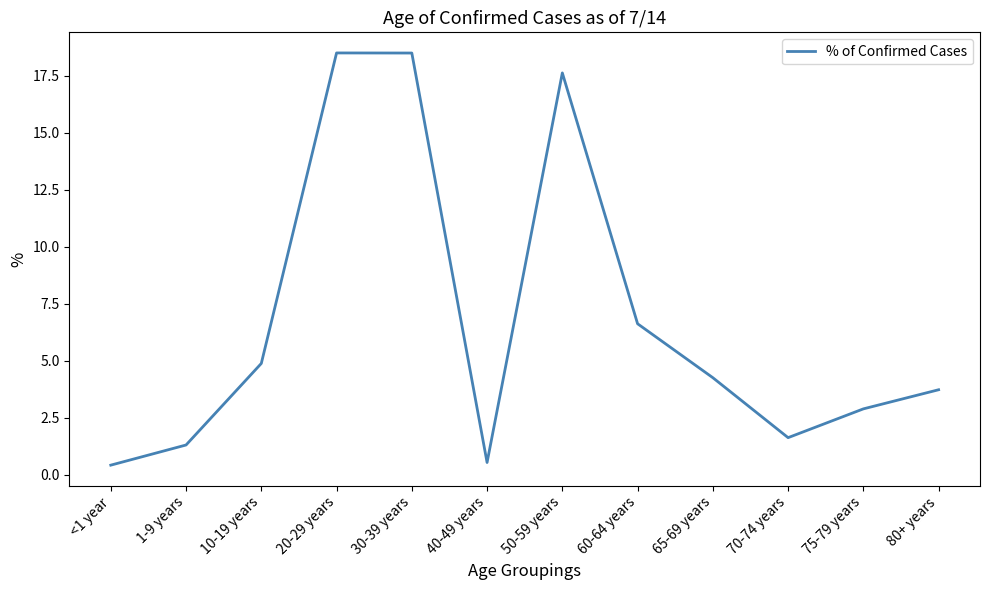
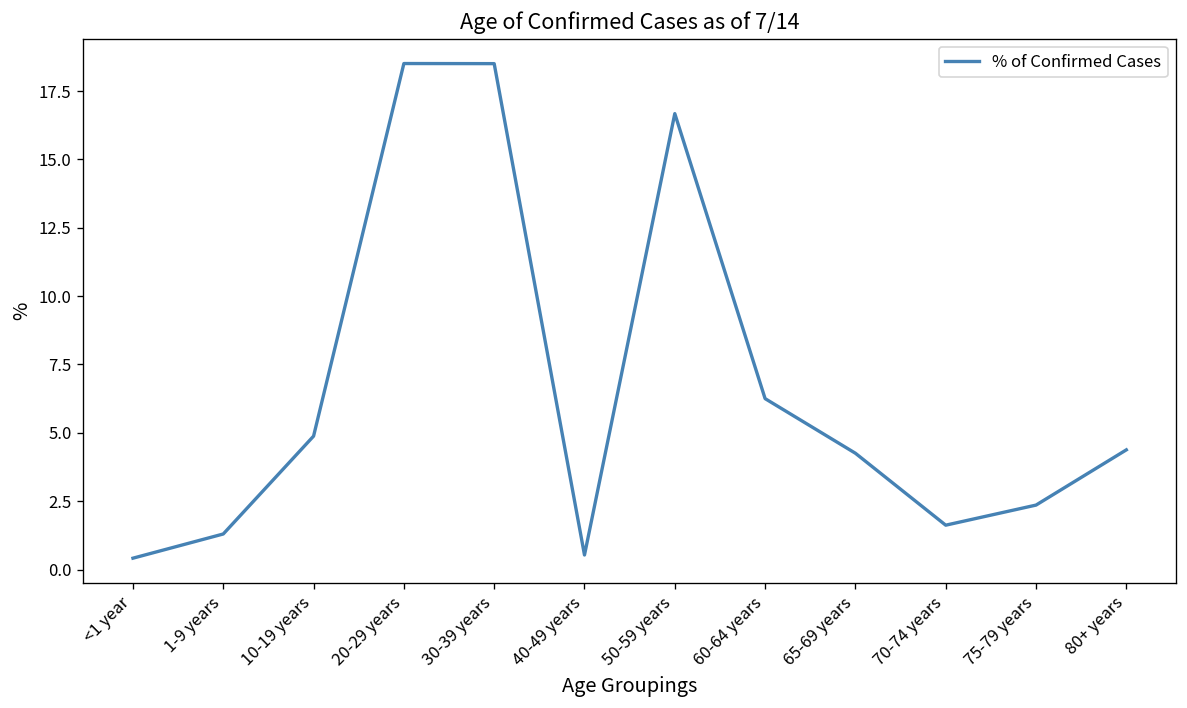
50-59 years: 17.6 -> 16.7
60-64 years: 6.6 -> 6.3
75-79 years: 2.9 -> 2.4
80+ years: 3.7 -> 4.4
